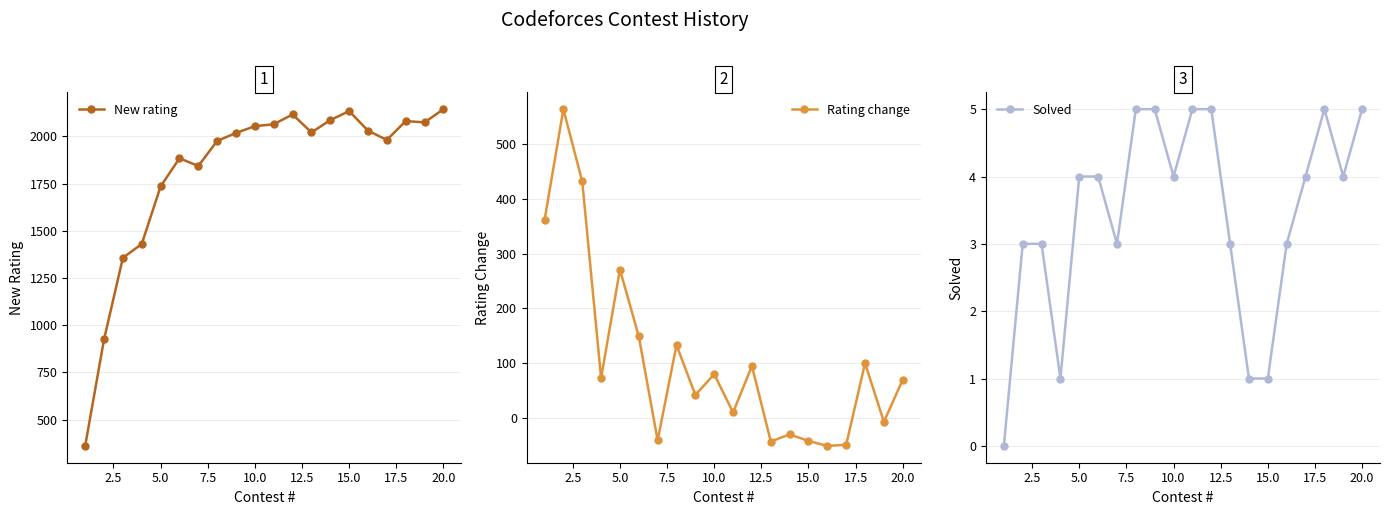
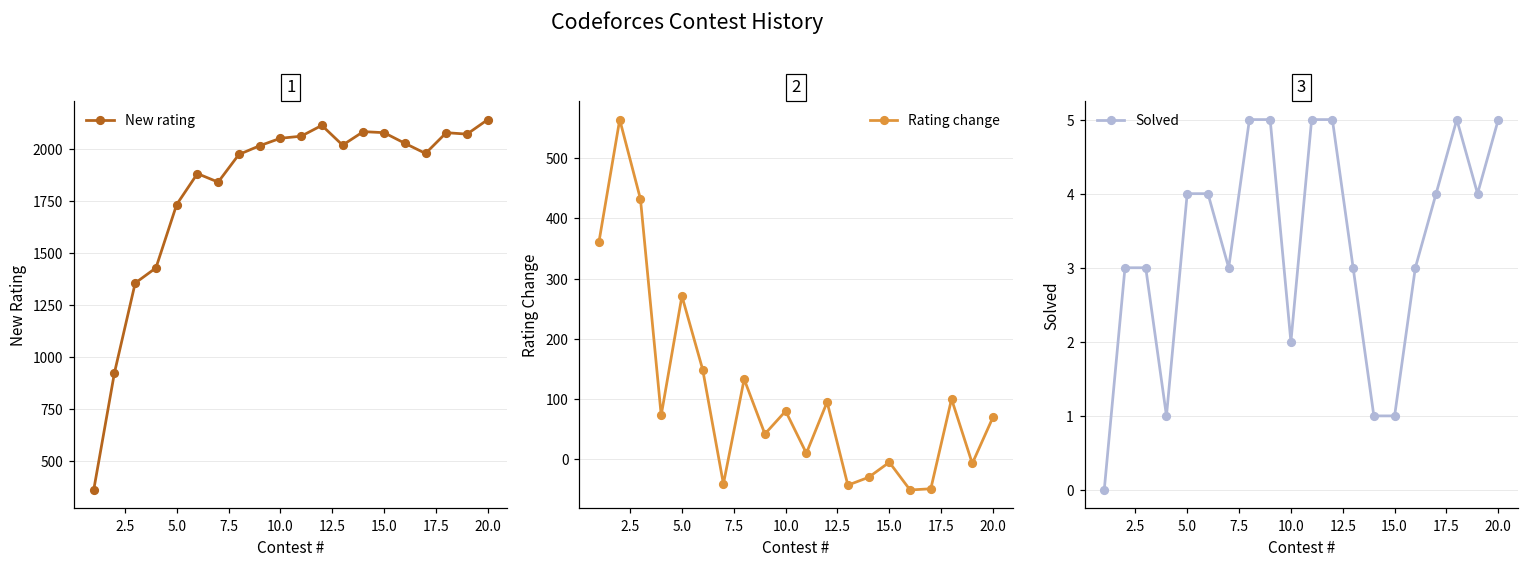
1, 15.0: 2130 -> 2080
2, 15.0: -40 -> -10
3, 10.0: 4 -> 2
